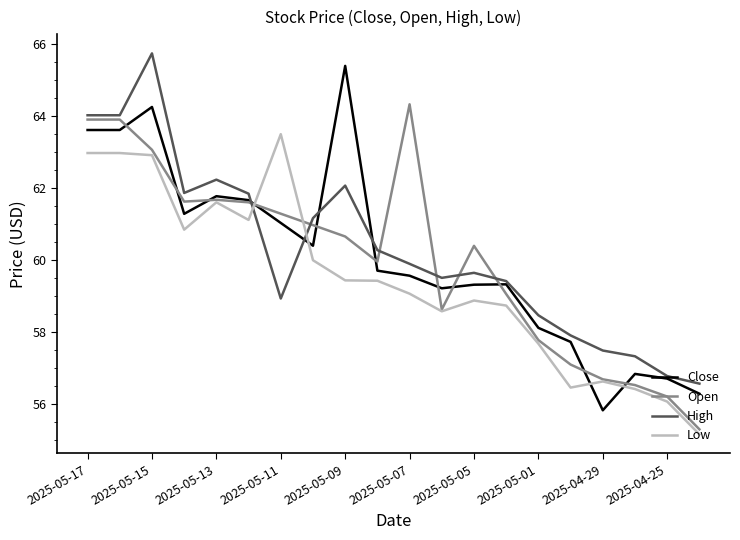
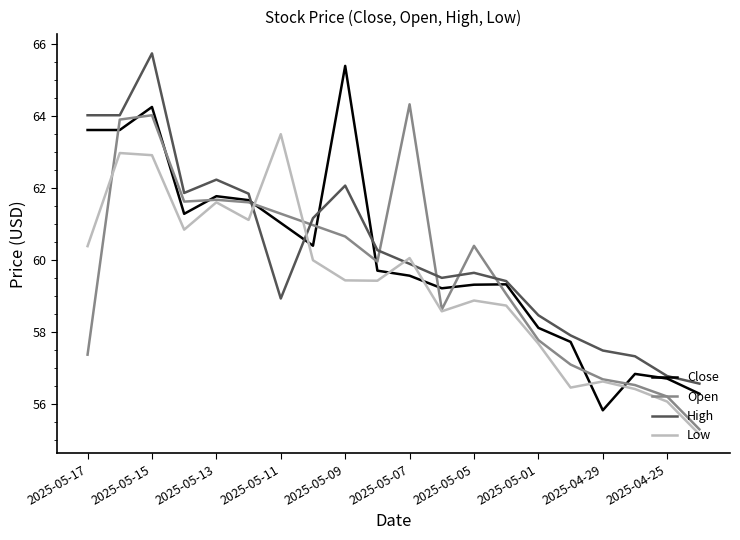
Open, 2025-05-17: 63.9 -> 57.4
Low, 2025-05-17: 63.0 -> 60.4
Open, 2025-05-15: 63.1 -> 64.0
Low, 2025-05-07: 59.1 -> 60.1
